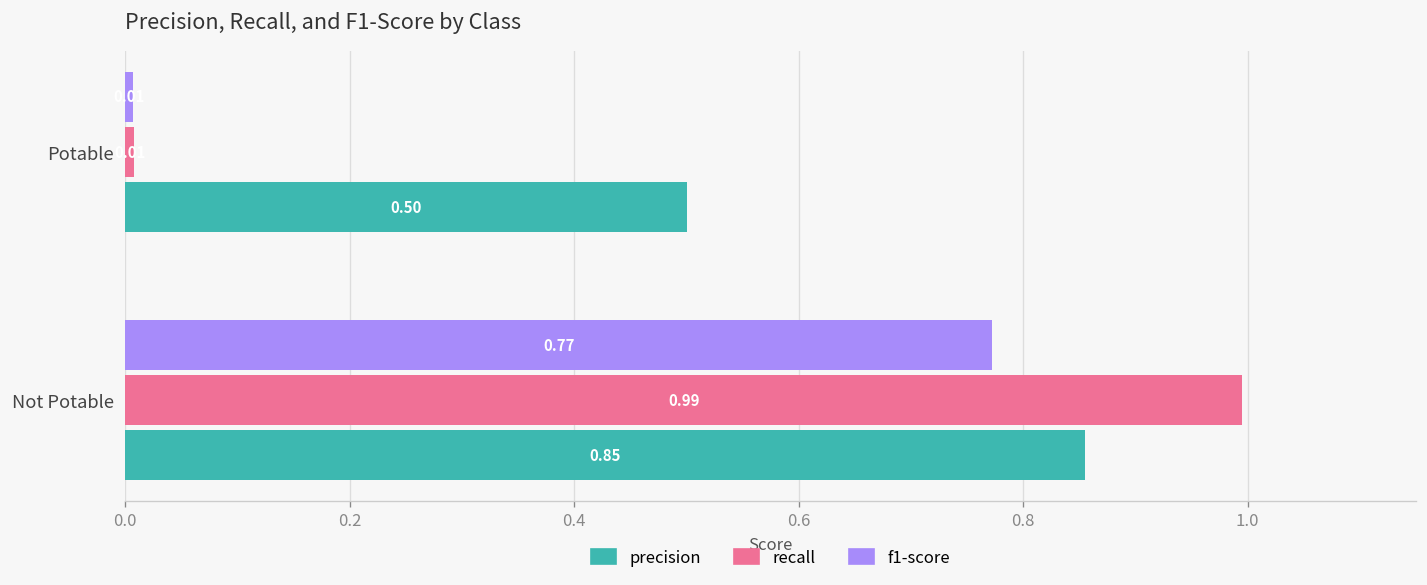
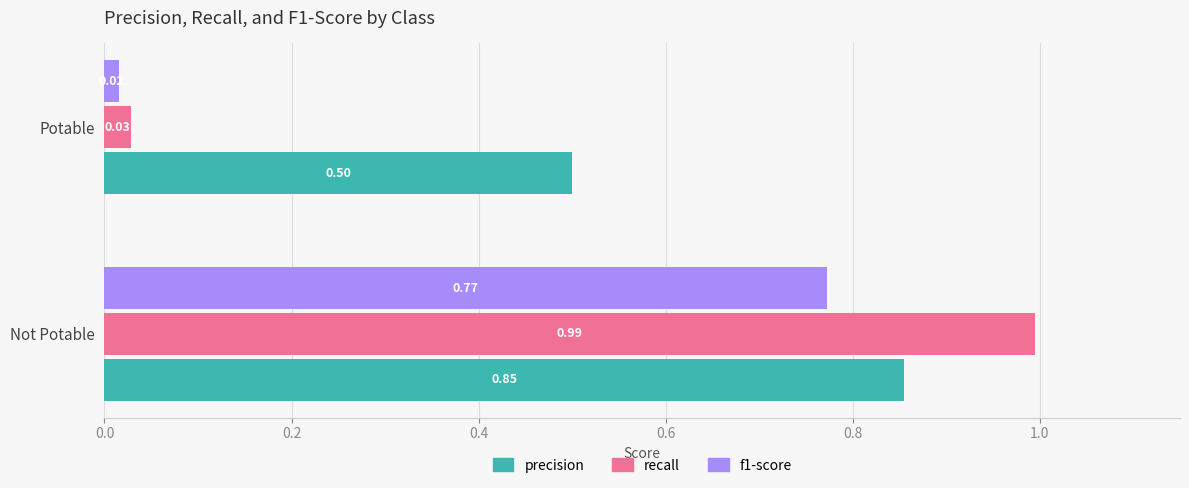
f1-score, Potable: 0.01 -> 0.02
recall, Potable: 0.01 -> 0.03
